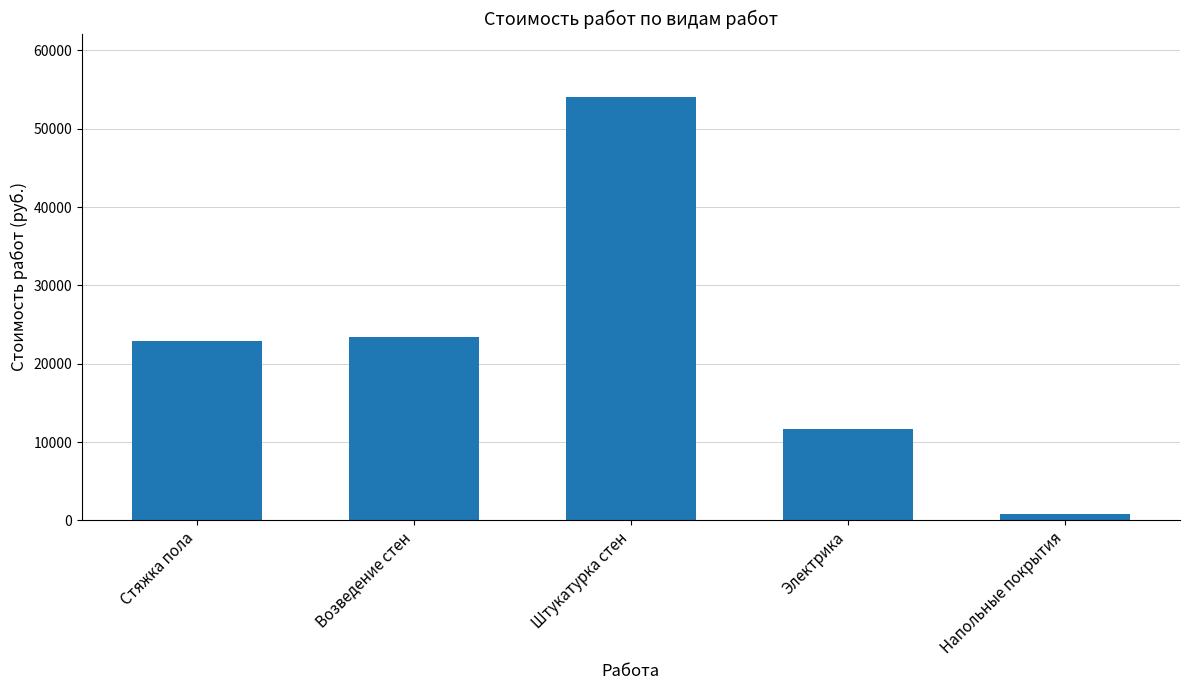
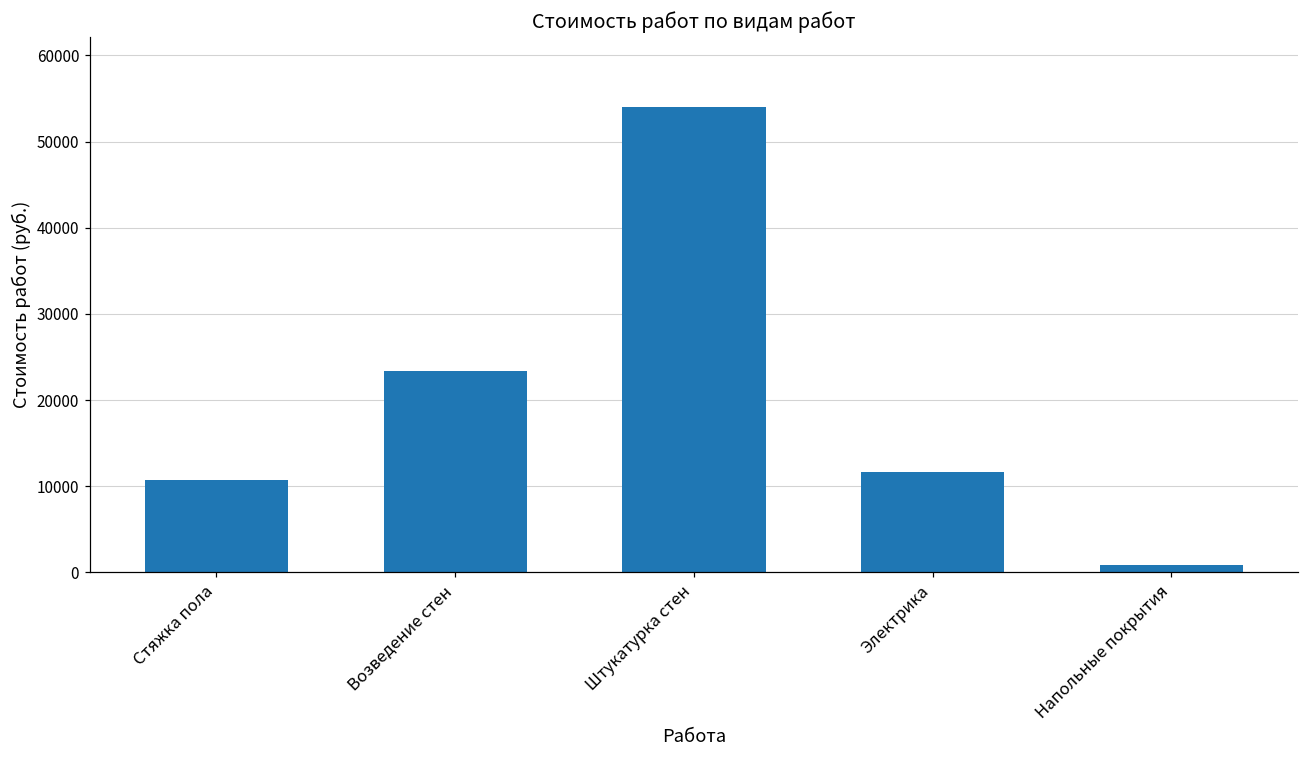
Стяжка пола: 23000 -> 11000
